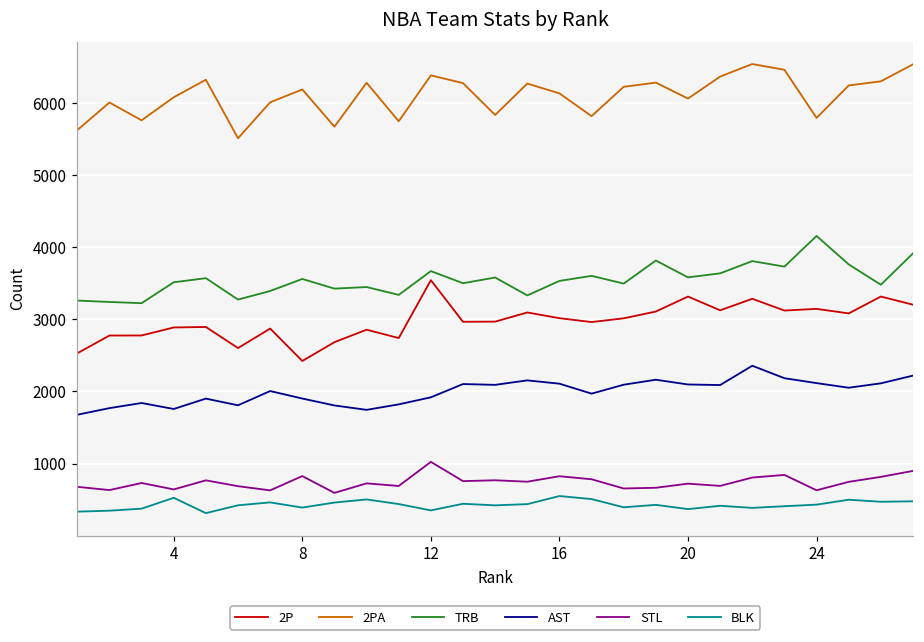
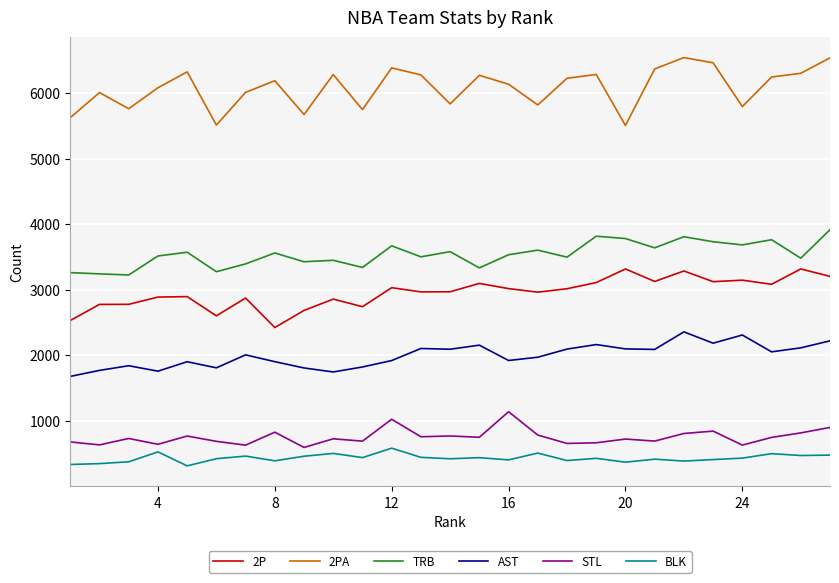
2P, 12: 3500 -> 3000
BLK, 12: 400 -> 600
AST, 16: 2100 -> 1900
STL, 16: 800 -> 1100
BLK, 16: 500 -> 400
2PA, 20: 6100 -> 5500
TRB, 20: 3600 -> 3800
TRB, 24: 4200 -> 3700
AST, 24: 2100 -> 2300
